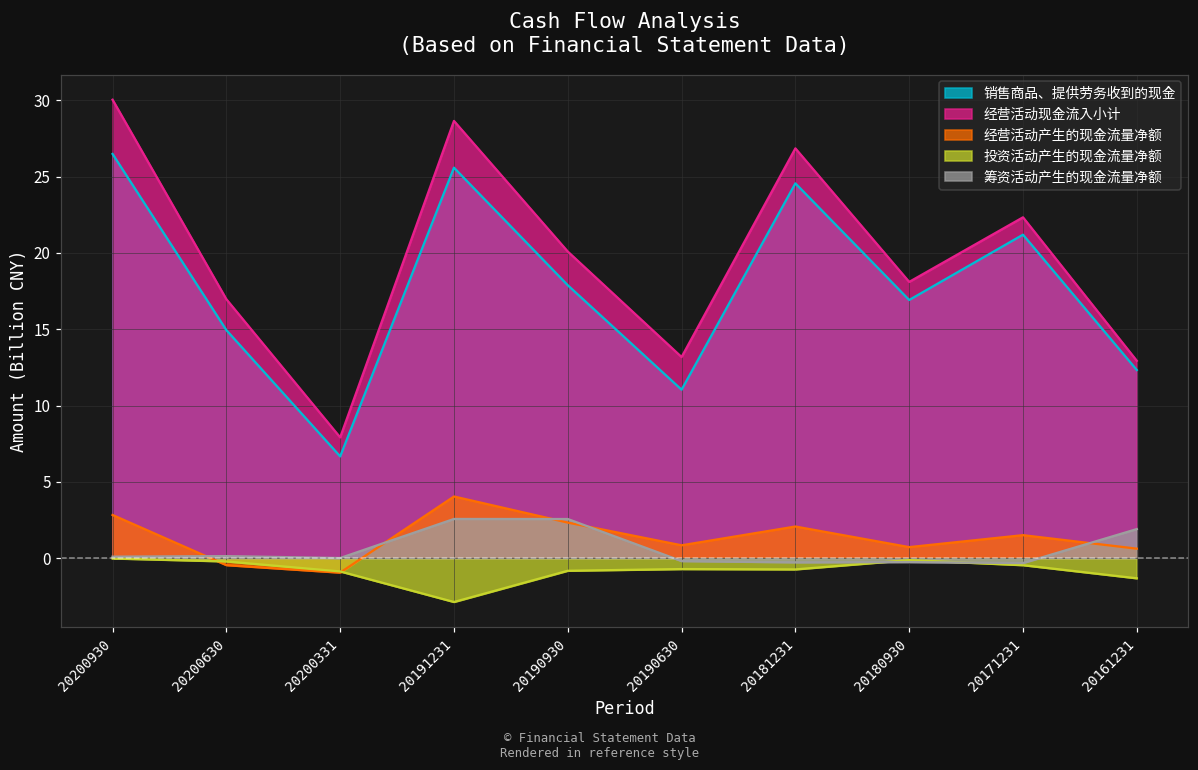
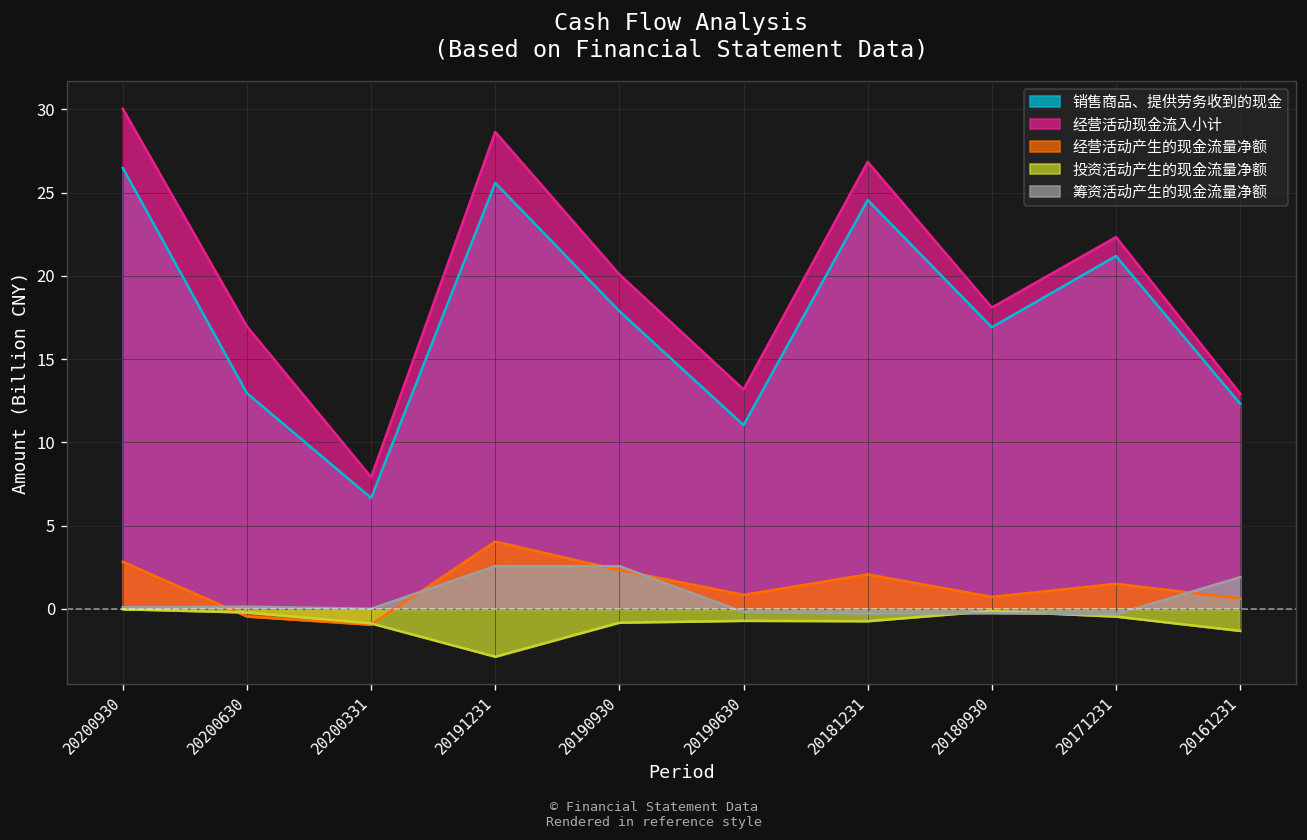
销售商品、提供劳务收到的现金, 20200630: 14.9 -> 13.0
